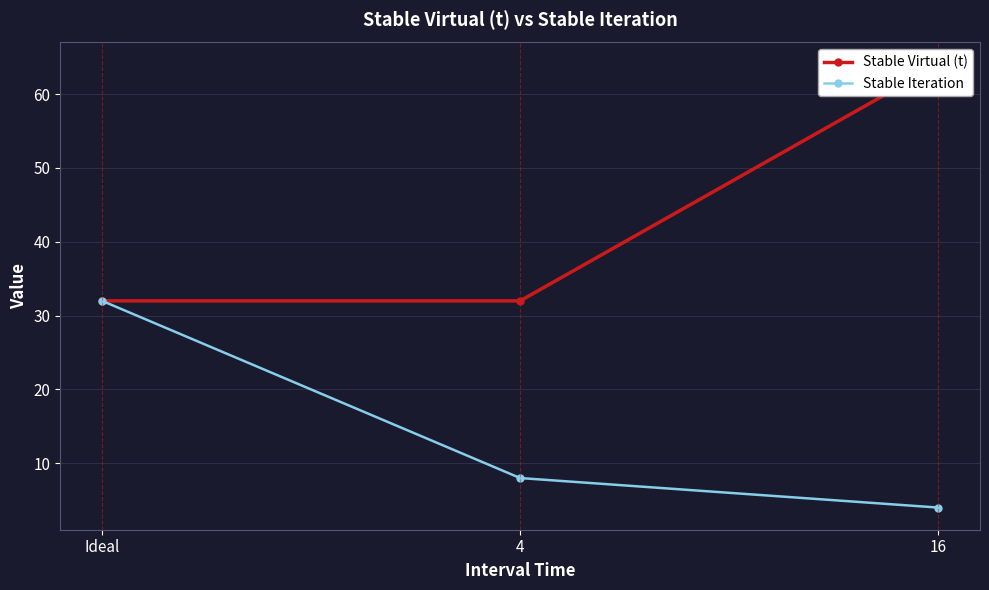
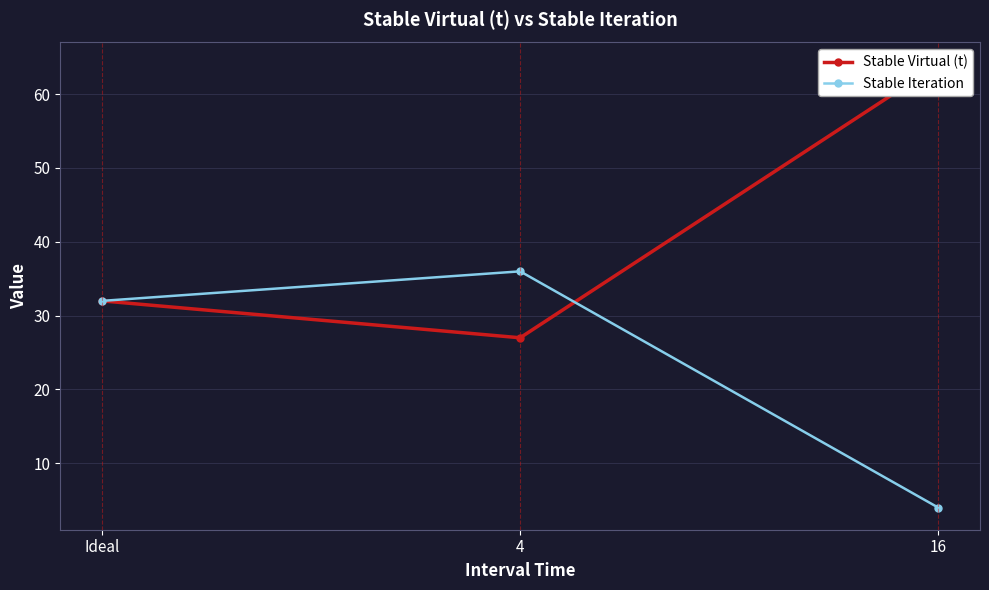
Stable Virtual (t), 4: 32 -> 27
Stable Iteration, 4: 8 -> 36
